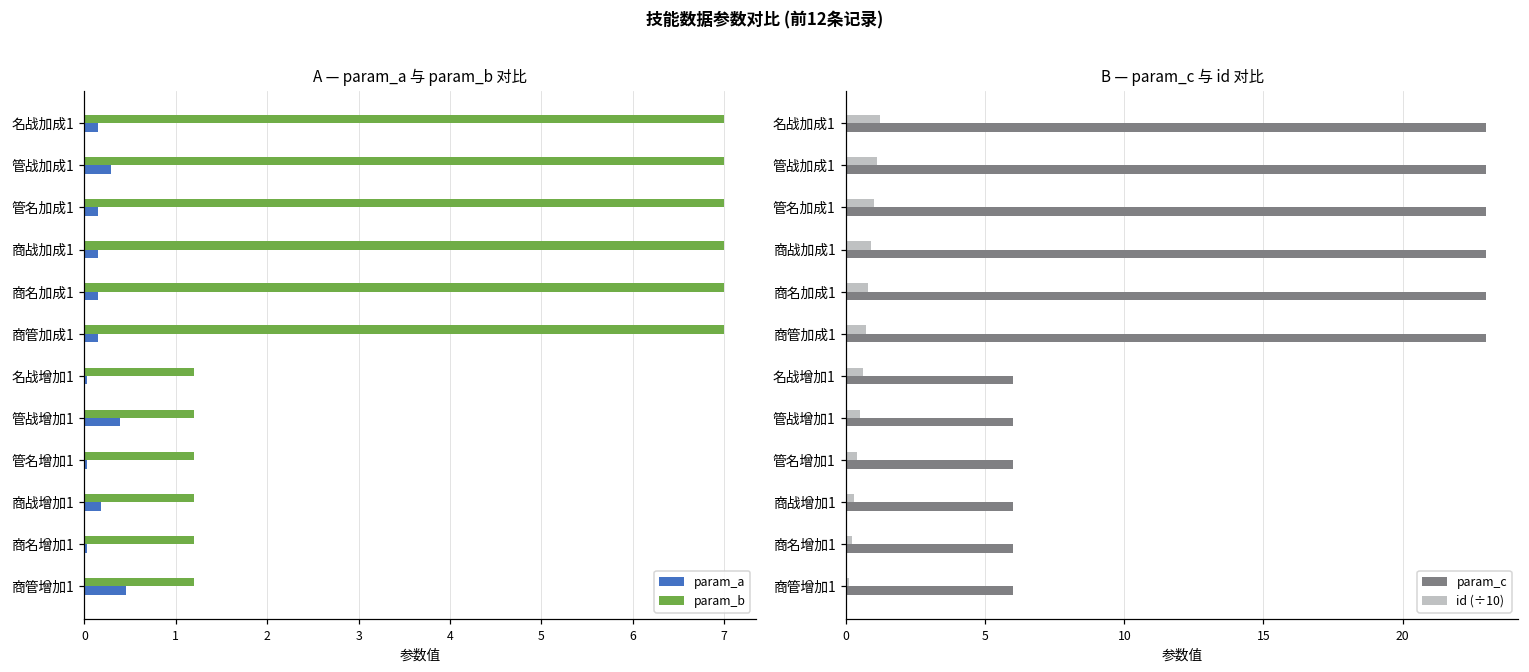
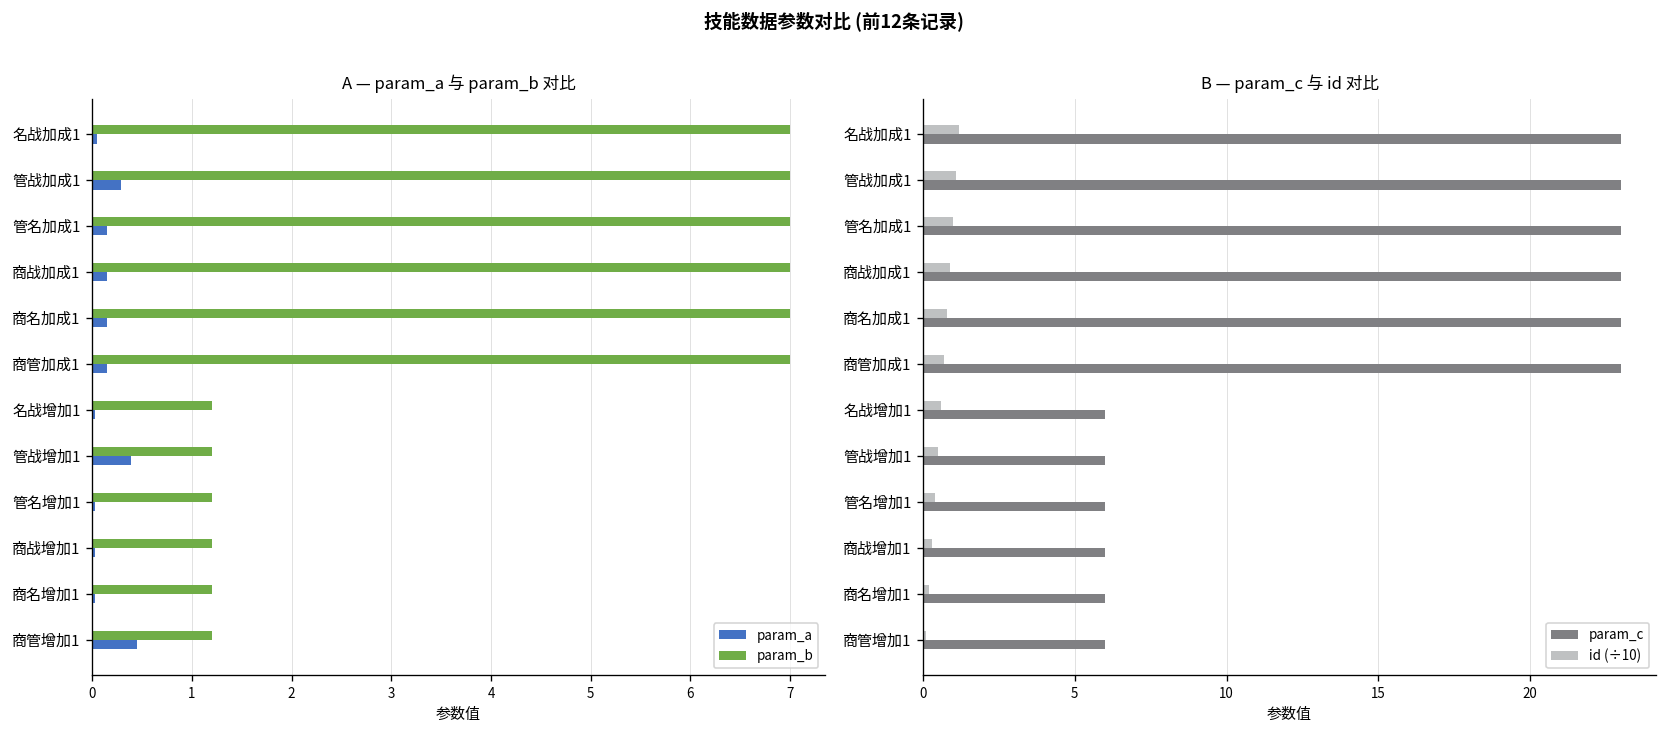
A — param_a 与 param_b 对比, param_a, 名战加成1: 0.2 -> 0.1
A — param_a 与 param_b 对比, param_a, 商战增加1: 0.2 -> 0.0
